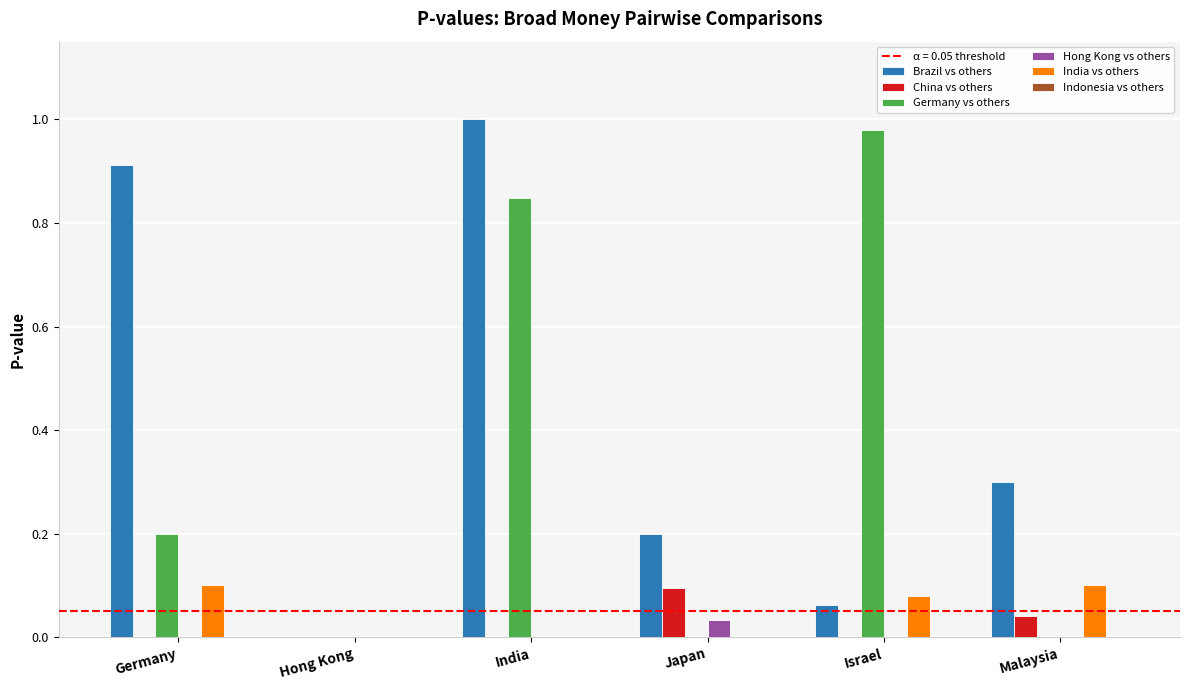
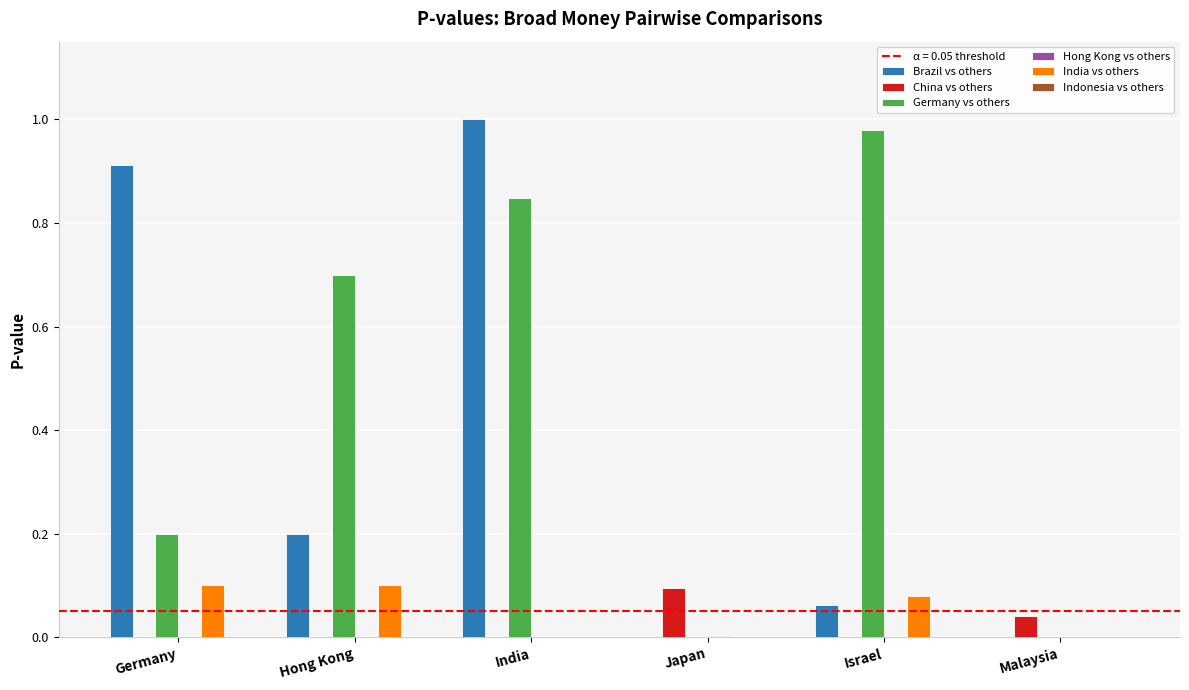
Brazil vs others, Hong Kong: 0.0 -> 0.2
Germany vs others, Hong Kong: 0.0 -> 0.7
India vs others, Hong Kong: 0.0 -> 0.1
Brazil vs others, Japan: 0.2 -> 0.0
Hong Kong vs others, Japan: 0.03 -> 0.00
Brazil vs others, Malaysia: 0.3 -> 0.0
India vs others, Malaysia: 0.1 -> 0.0
